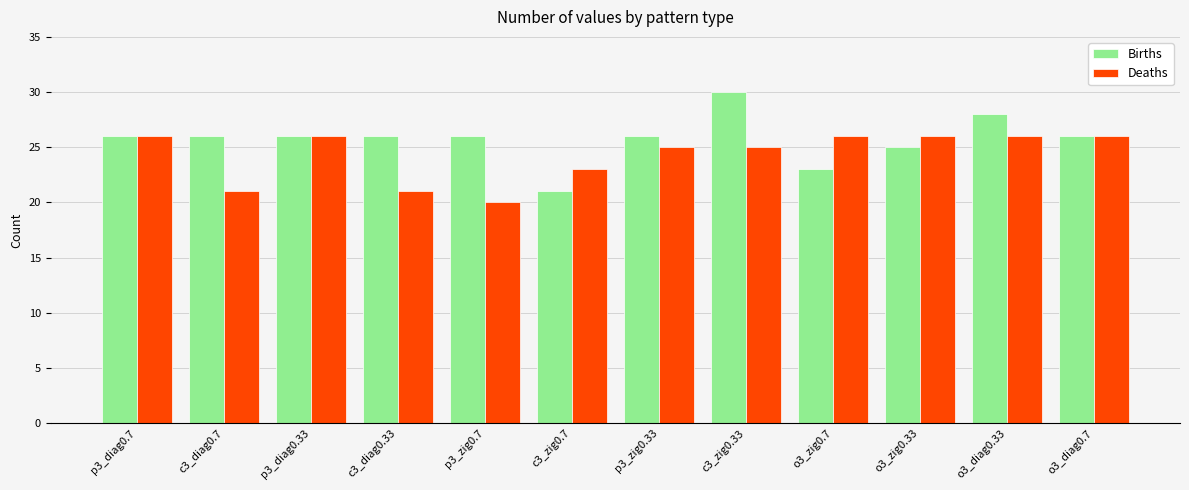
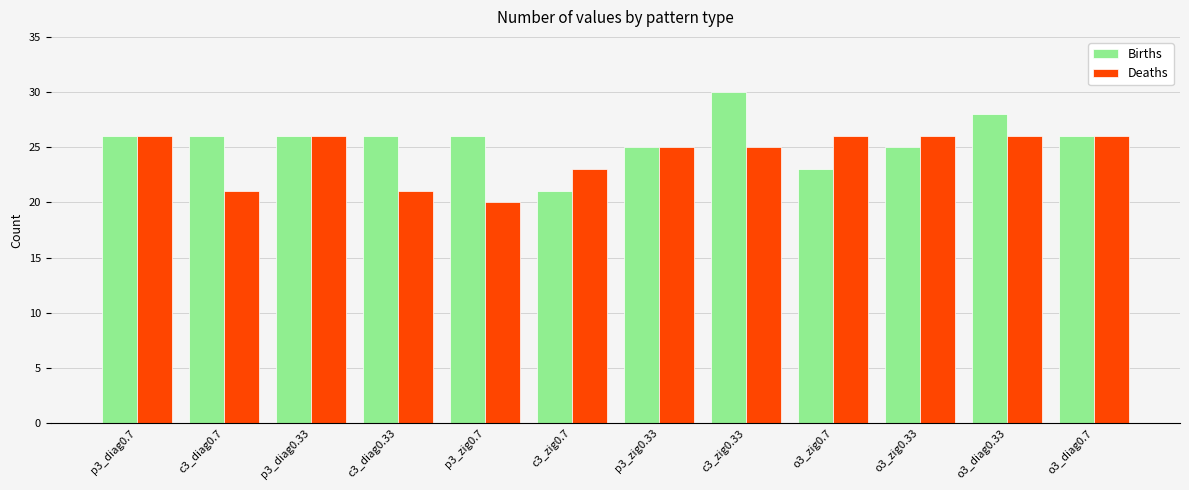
Births, p3_zig0.33: 26 -> 25
